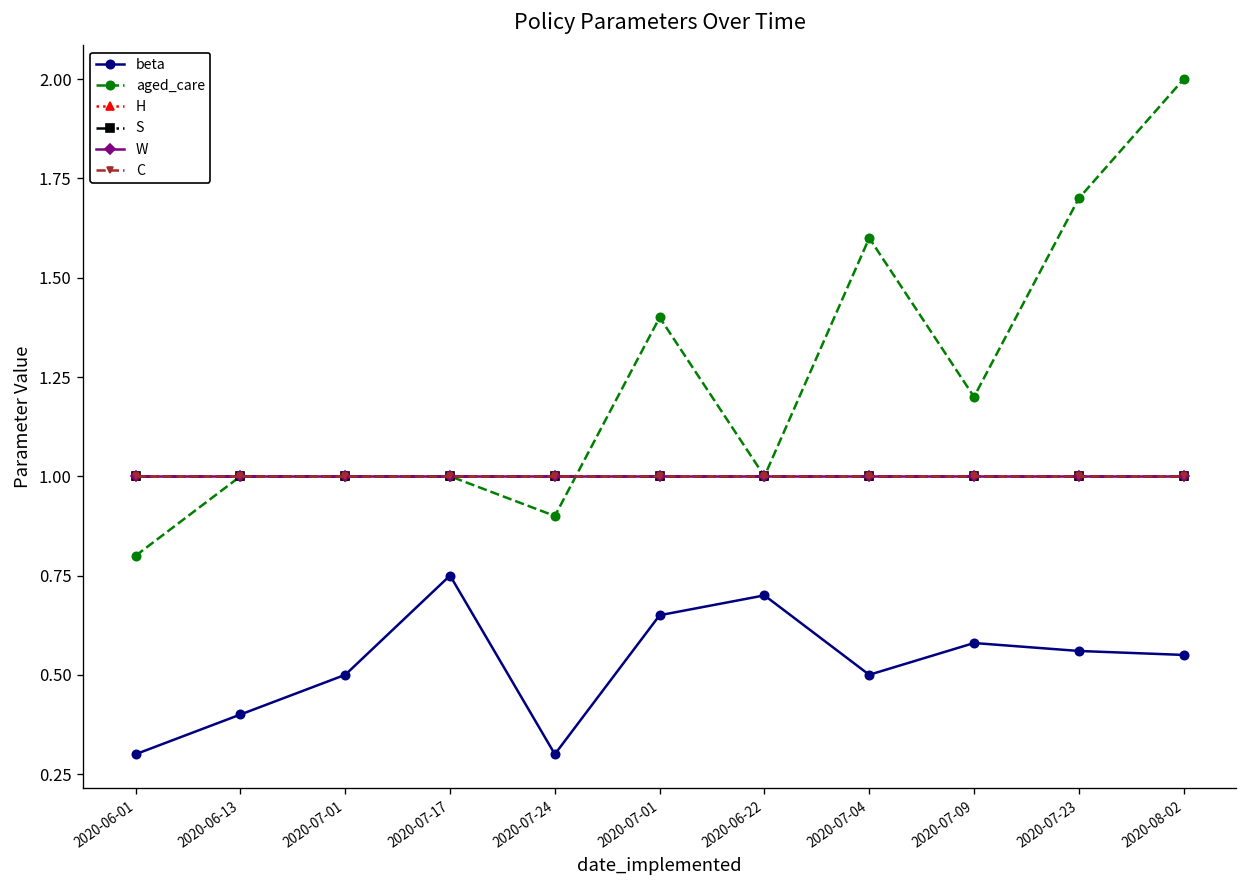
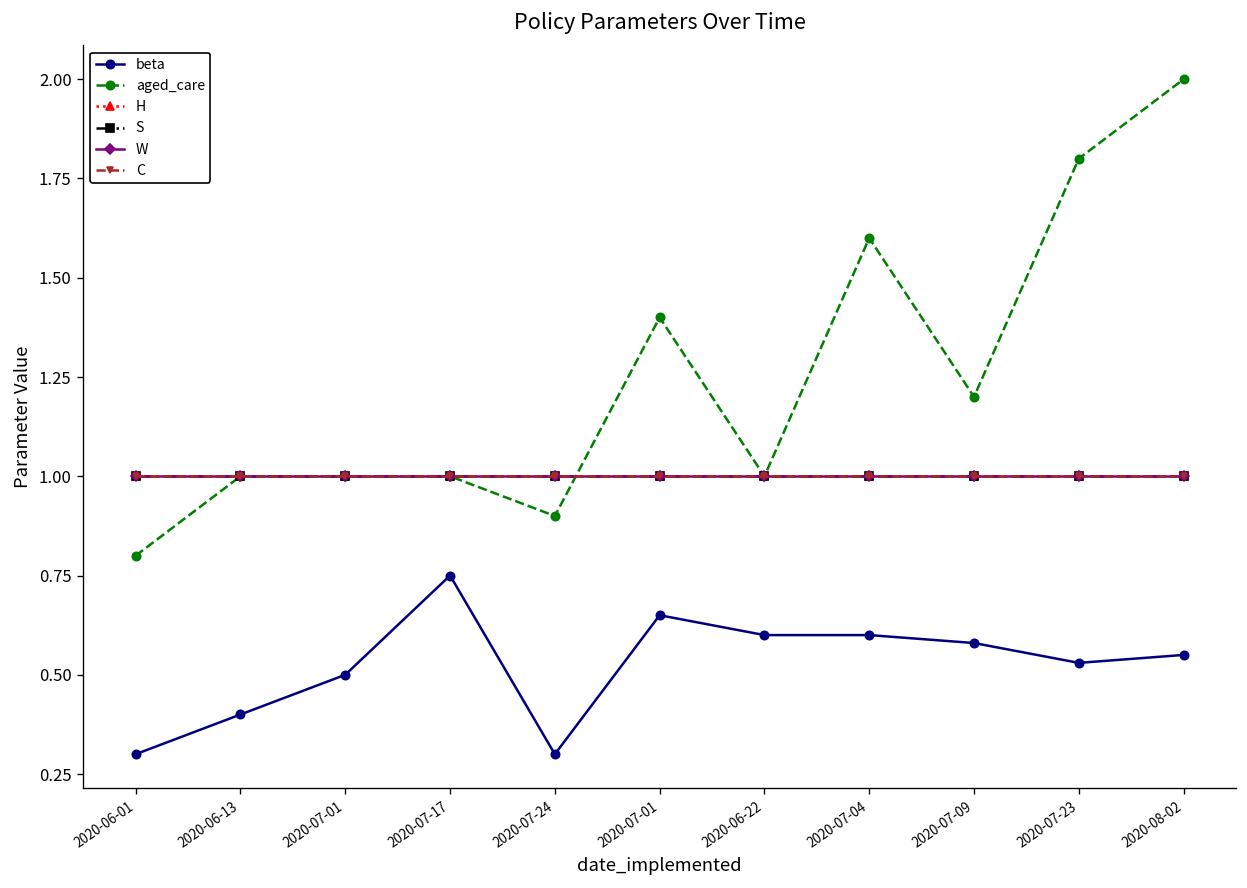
beta, 2020-06-22: 0.7 -> 0.6
beta, 2020-07-04: 0.5 -> 0.6
beta, 2020-07-23: 0.56 -> 0.53
aged_care, 2020-07-23: 1.7 -> 1.8
